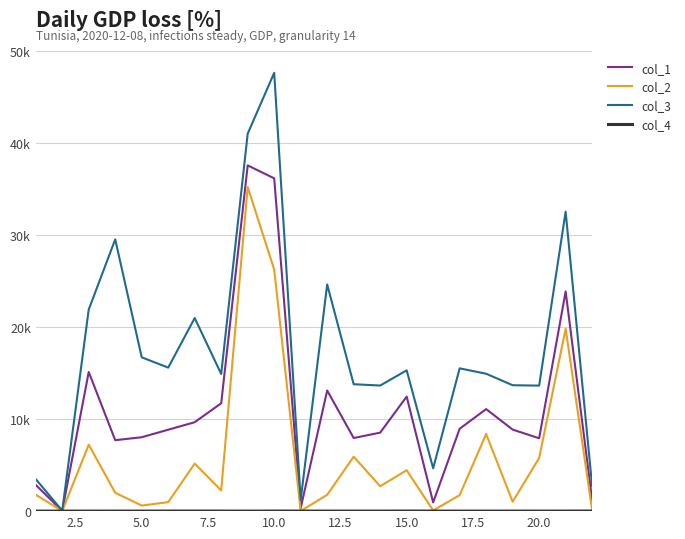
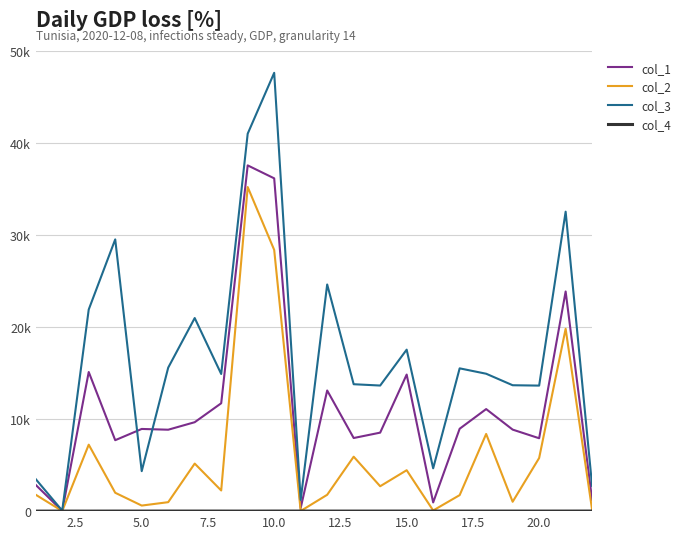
col_1, 5.0: 8000 -> 9000
col_3, 5.0: 17000 -> 4000
col_2, 10.0: 26000 -> 28000
col_1, 15.0: 12000 -> 15000
col_3, 15.0: 15000 -> 18000
